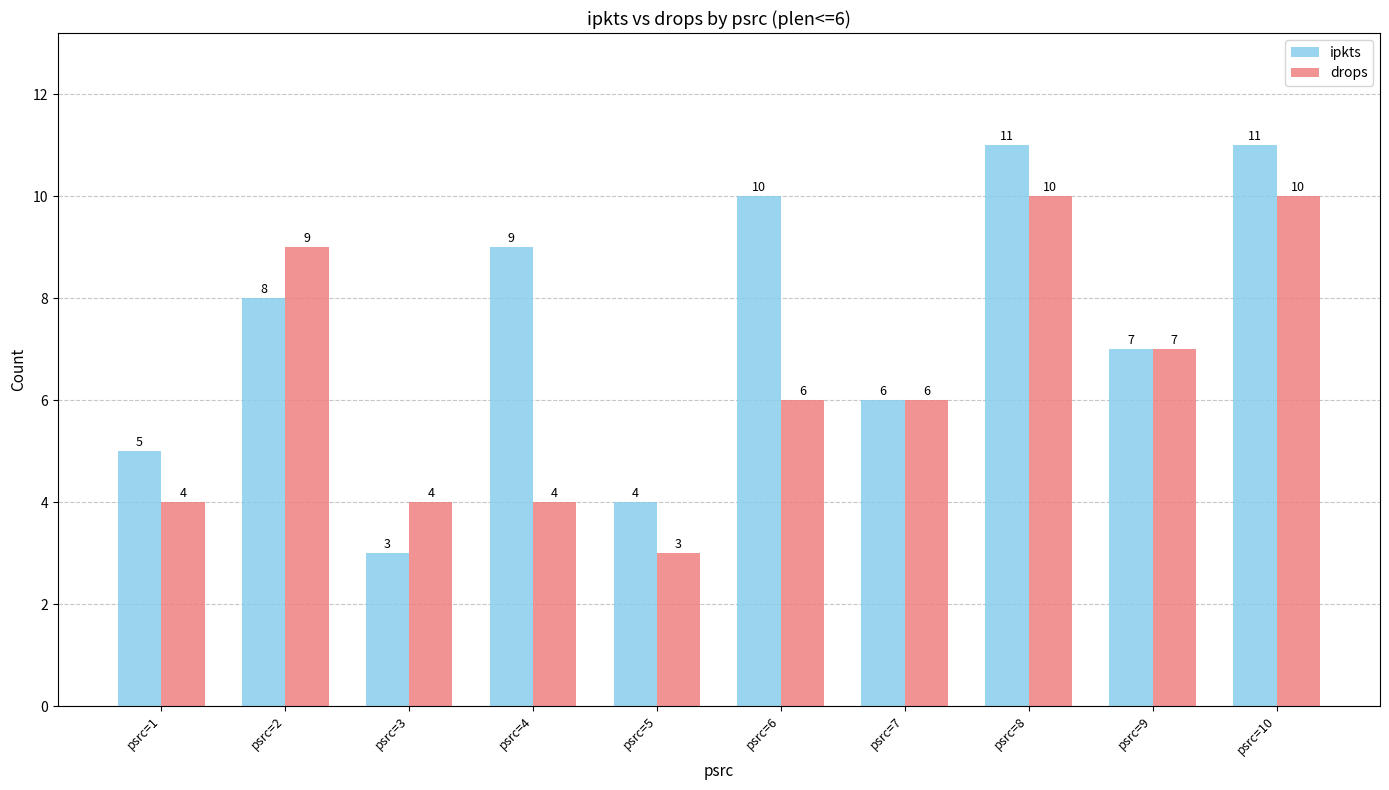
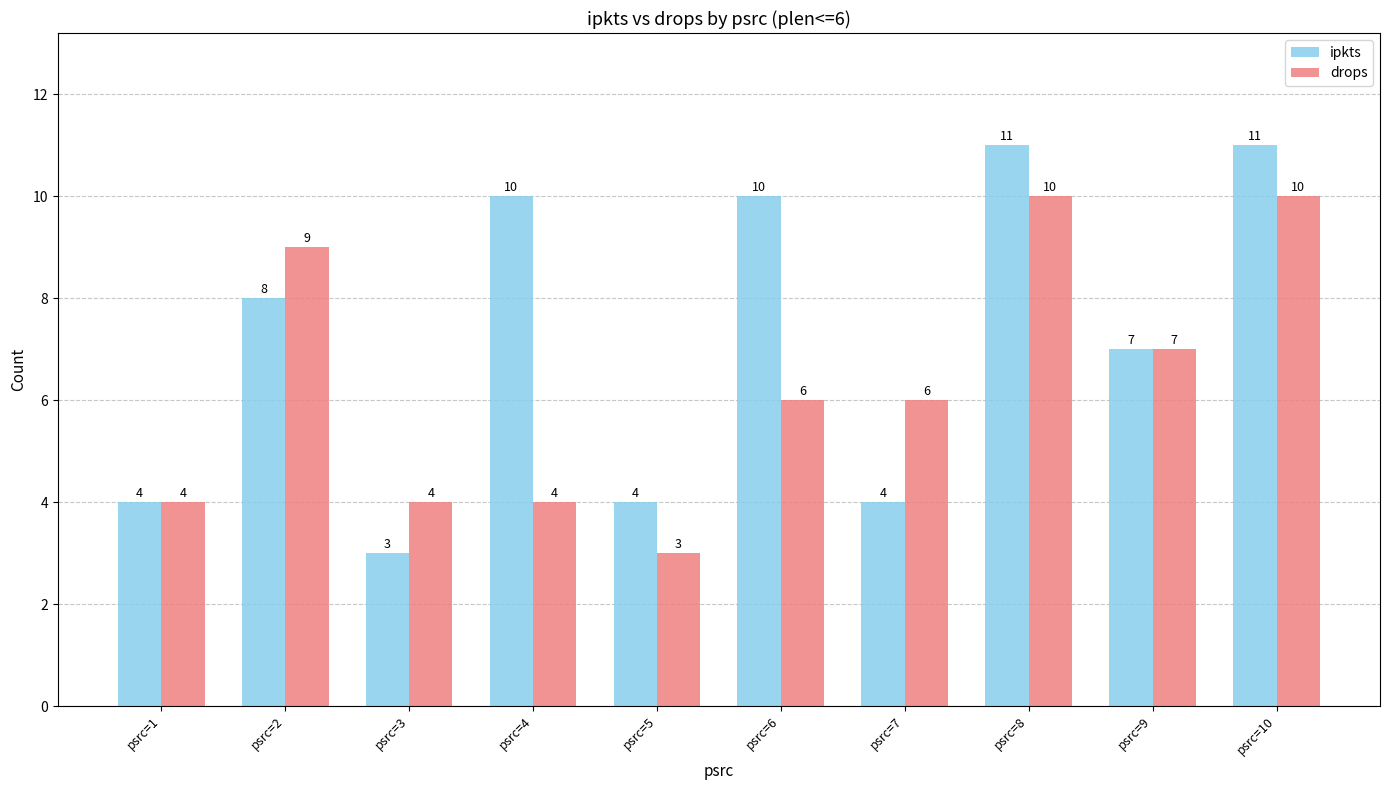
ipkts, psrc=1: 5 -> 4
ipkts, psrc=4: 9 -> 10
ipkts, psrc=7: 6 -> 4
